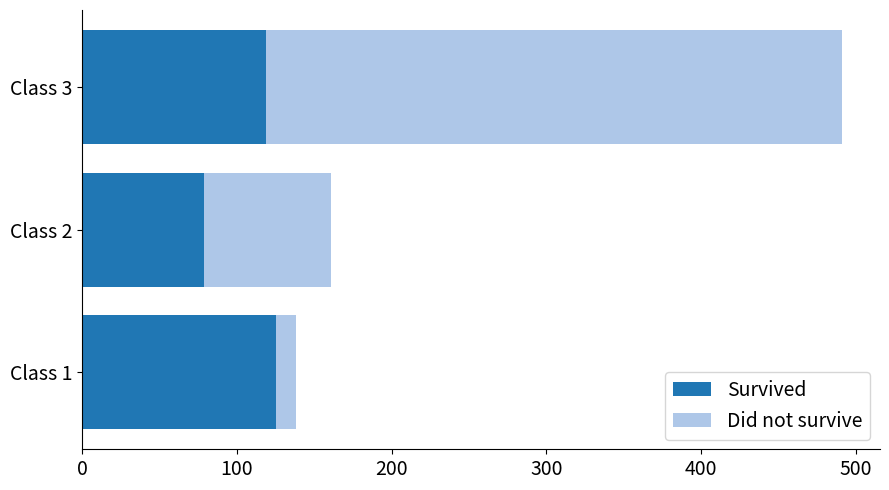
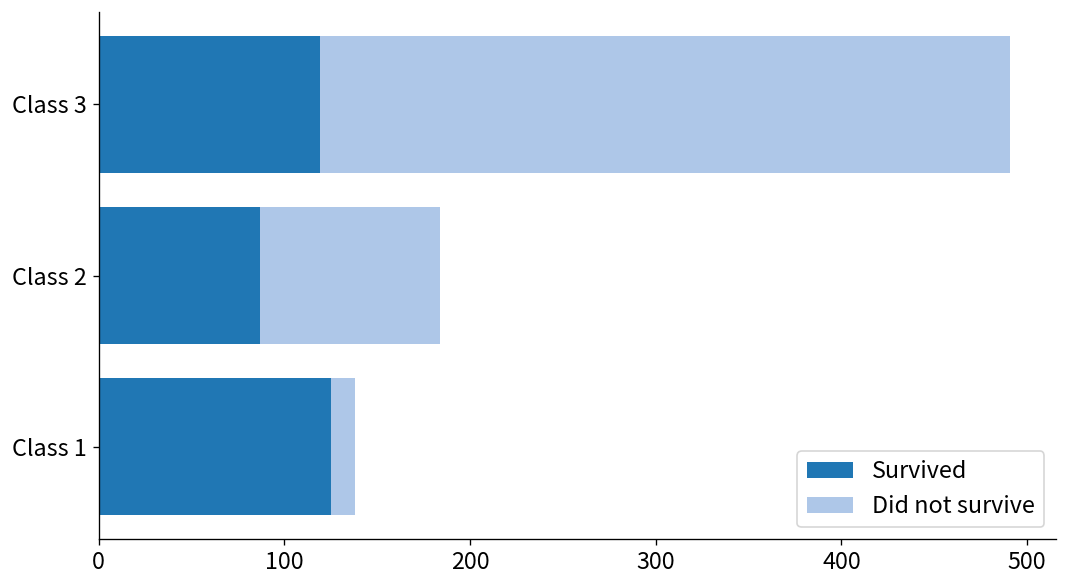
Survived, Class 2: 79 -> 87
Did not survive, Class 2: 82 -> 97
